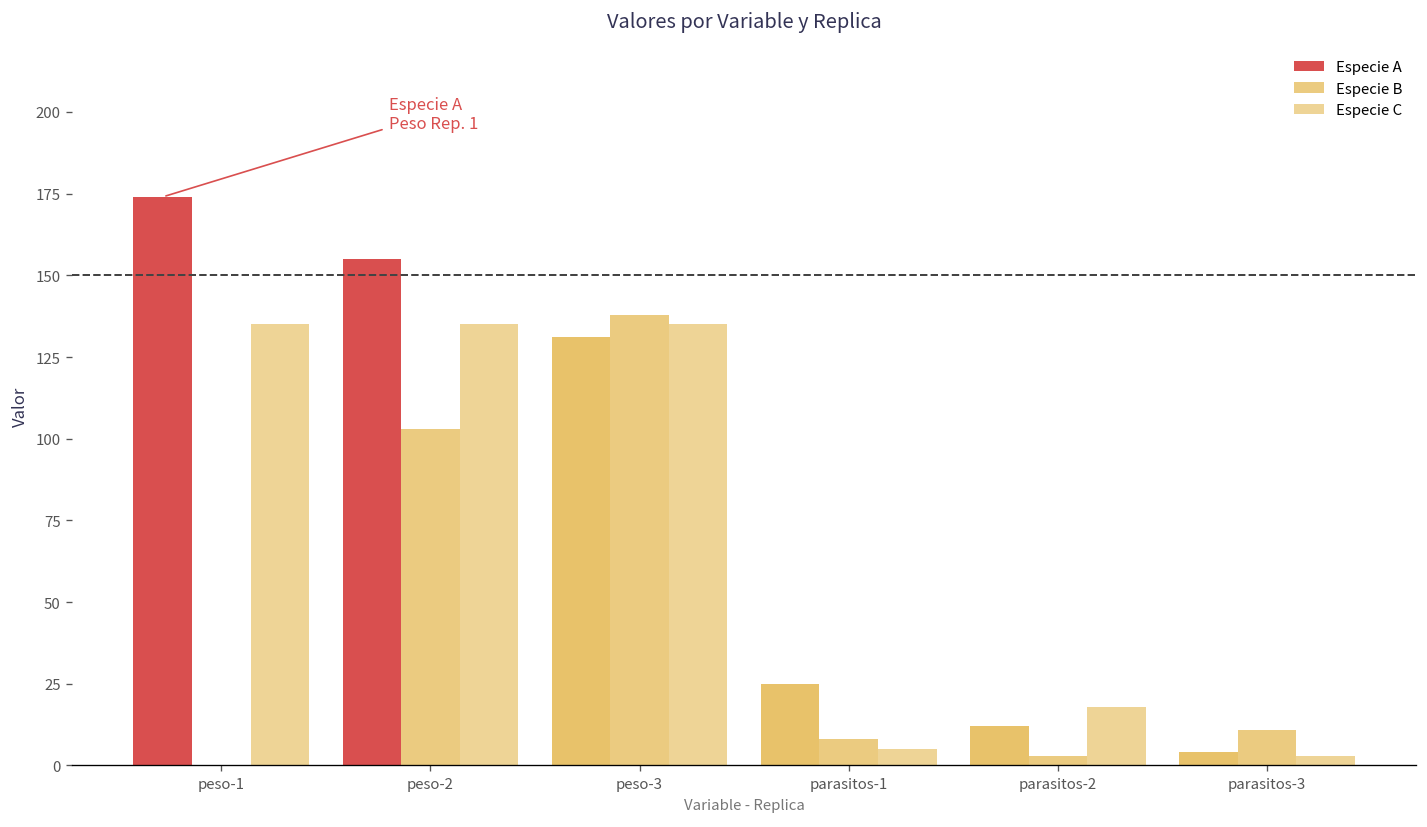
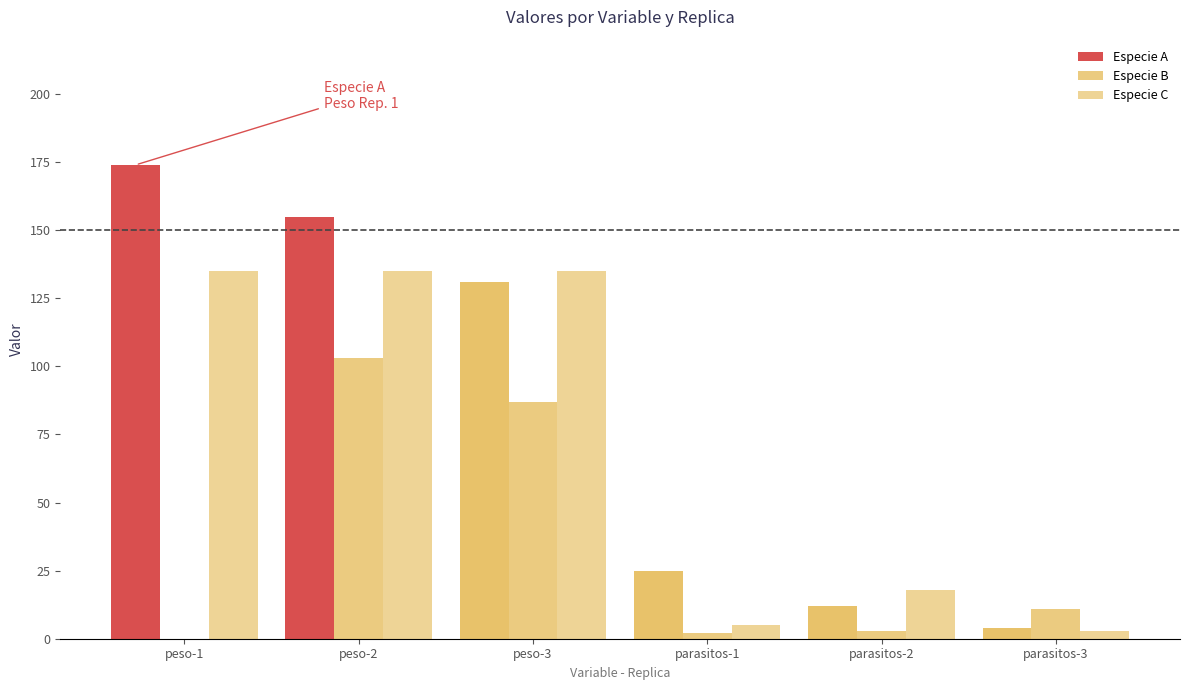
peso-3: 138 -> 87
parasitos-1: 8 -> 2
